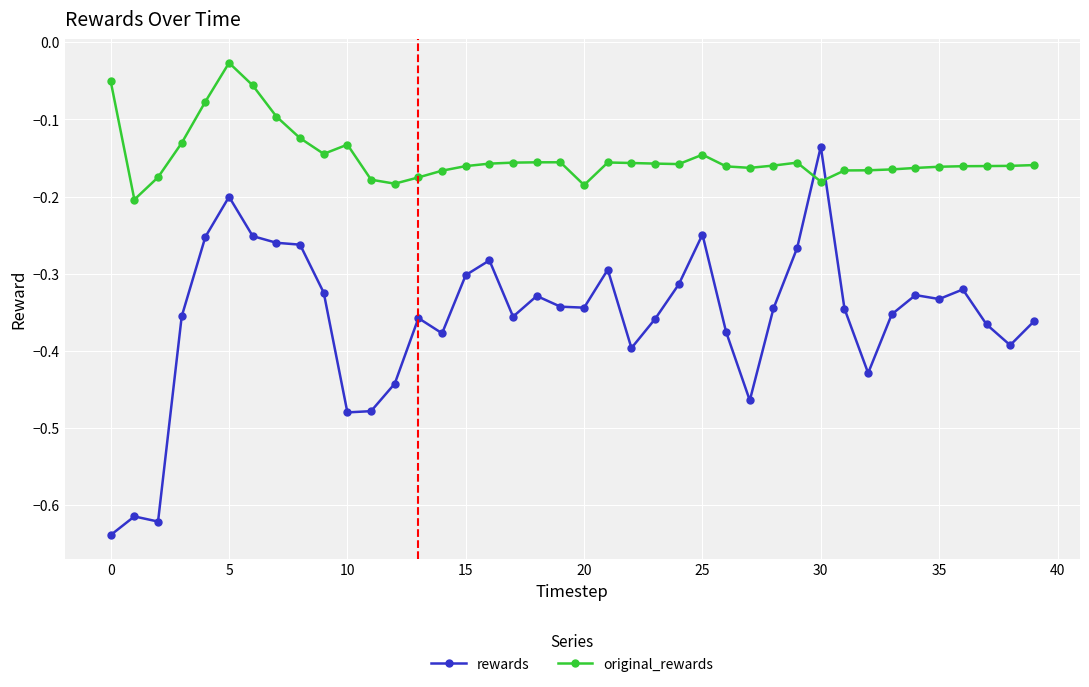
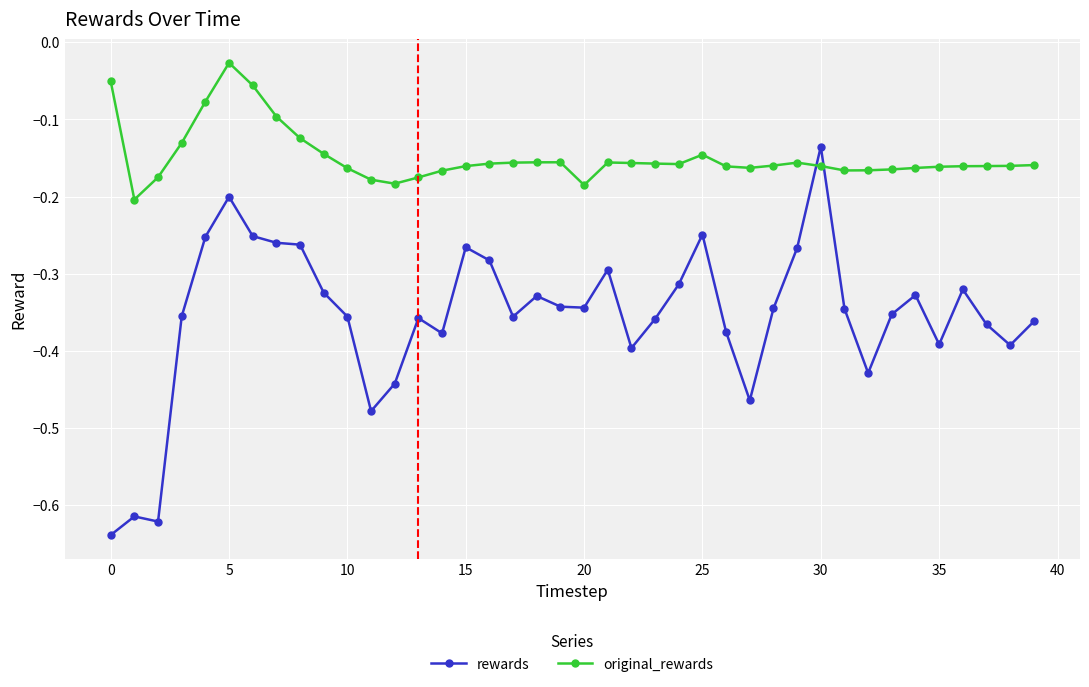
rewards, 10: -0.48 -> -0.36
original_rewards, 10: -0.13 -> -0.16
rewards, 15: -0.30 -> -0.27
original_rewards, 30: -0.18 -> -0.16
rewards, 35: -0.33 -> -0.39
